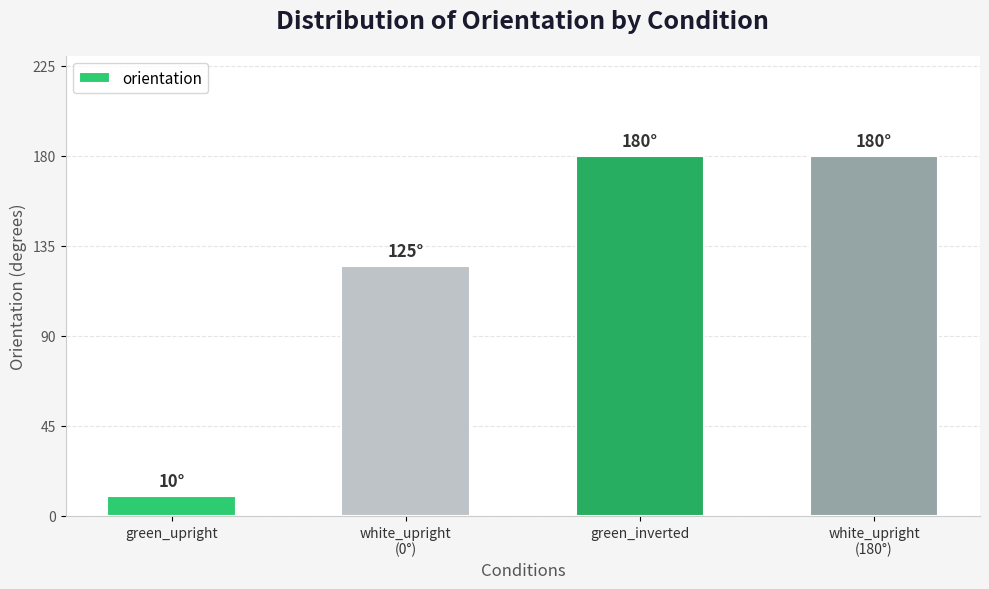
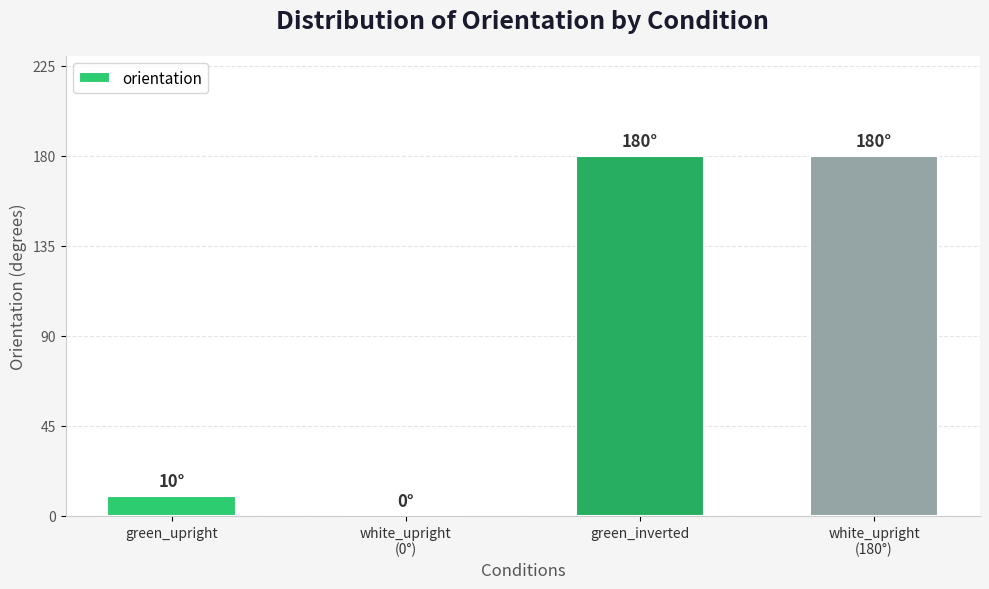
white_upright (0°): 125° -> 0°
